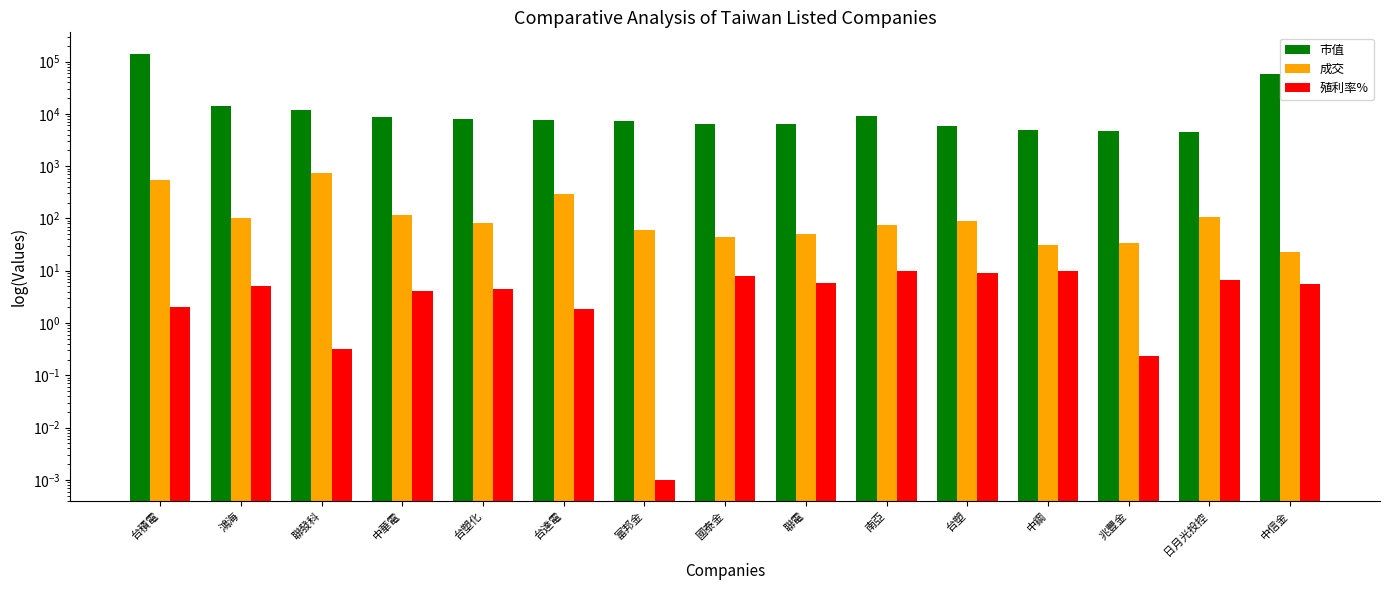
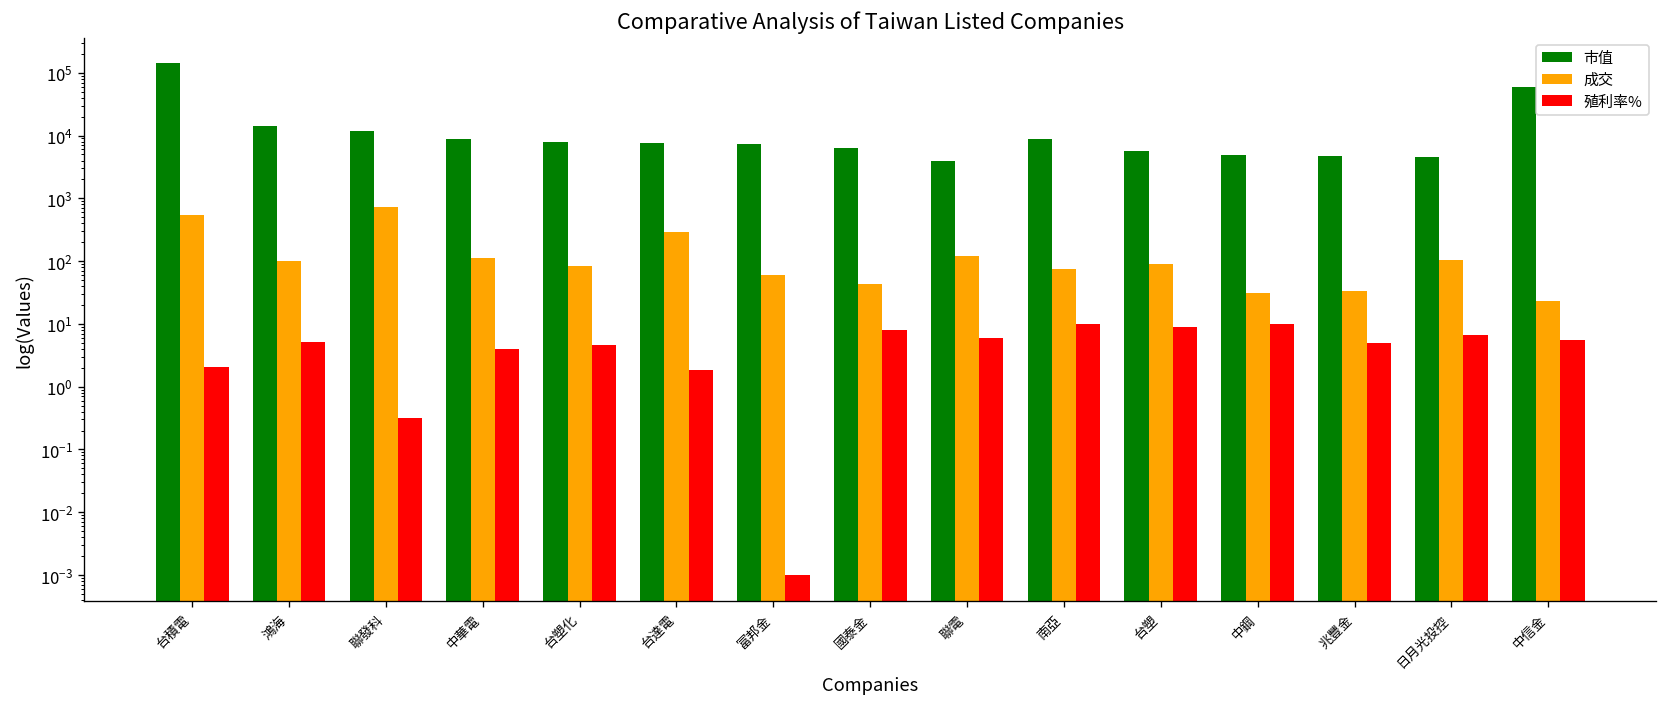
市值, 聯電: 6000 -> 4000
成交, 聯電: 50 -> 120
殖利率%, 兆豐金: 0.2 -> 5
